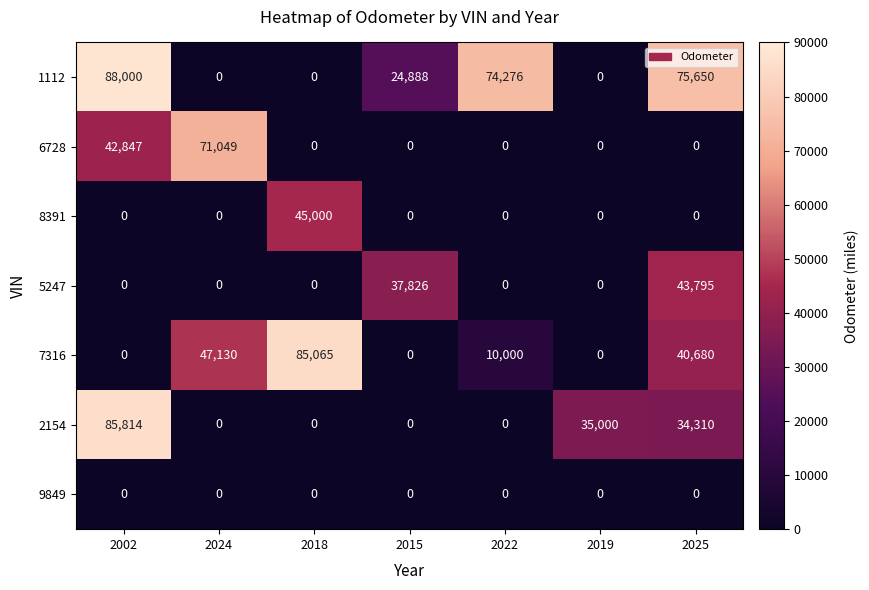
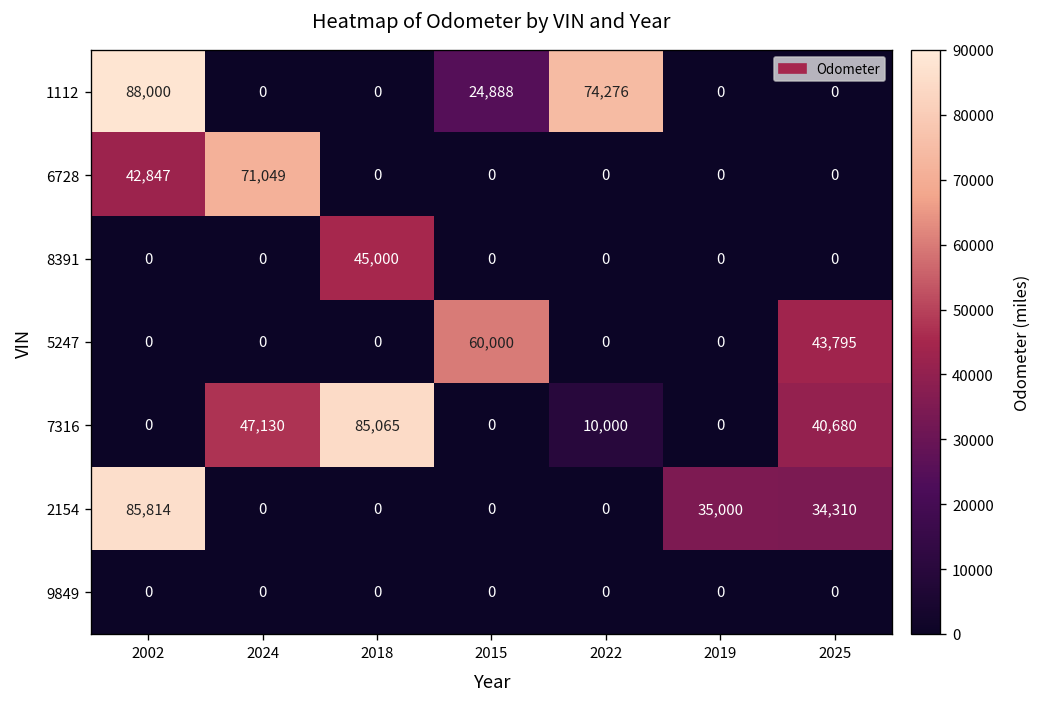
1112, 2025: 75,650 -> 0
5247, 2015: 37,826 -> 60,000
